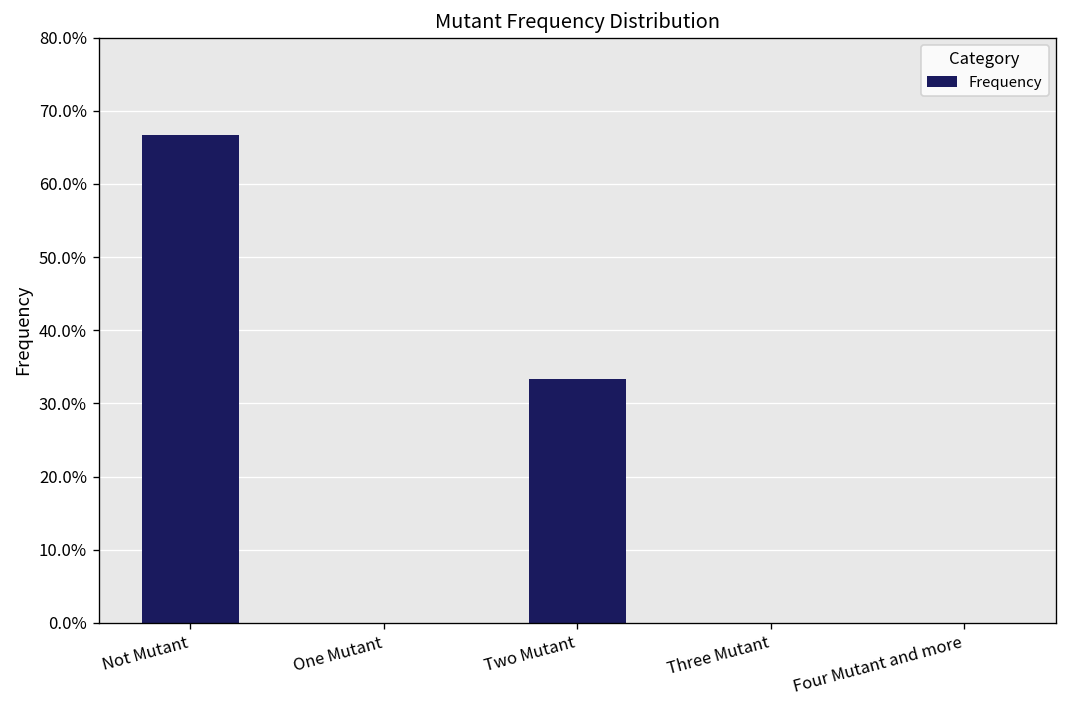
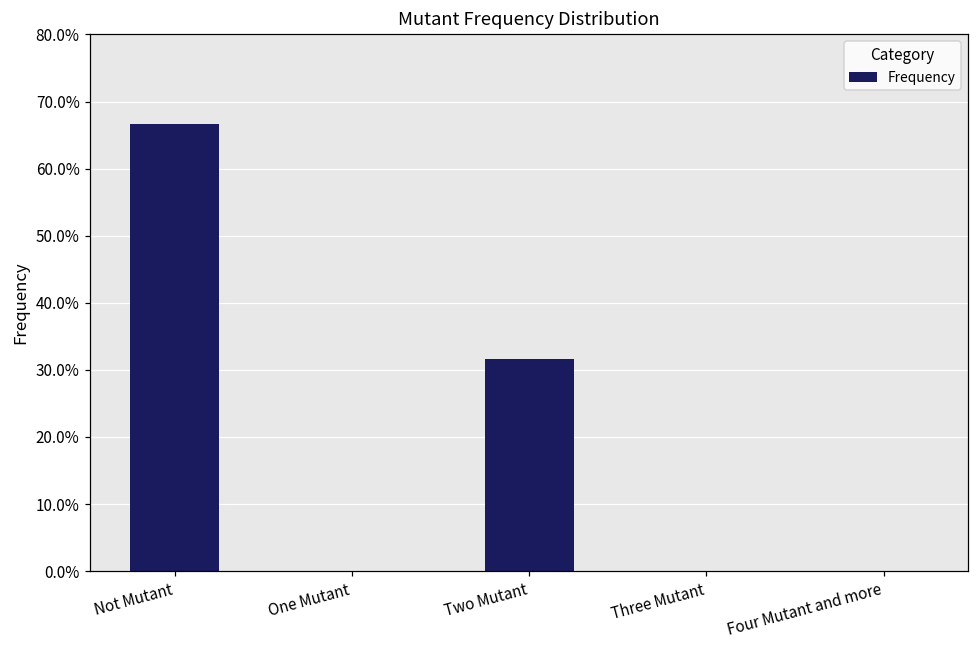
Two Mutant: 33% -> 32%
